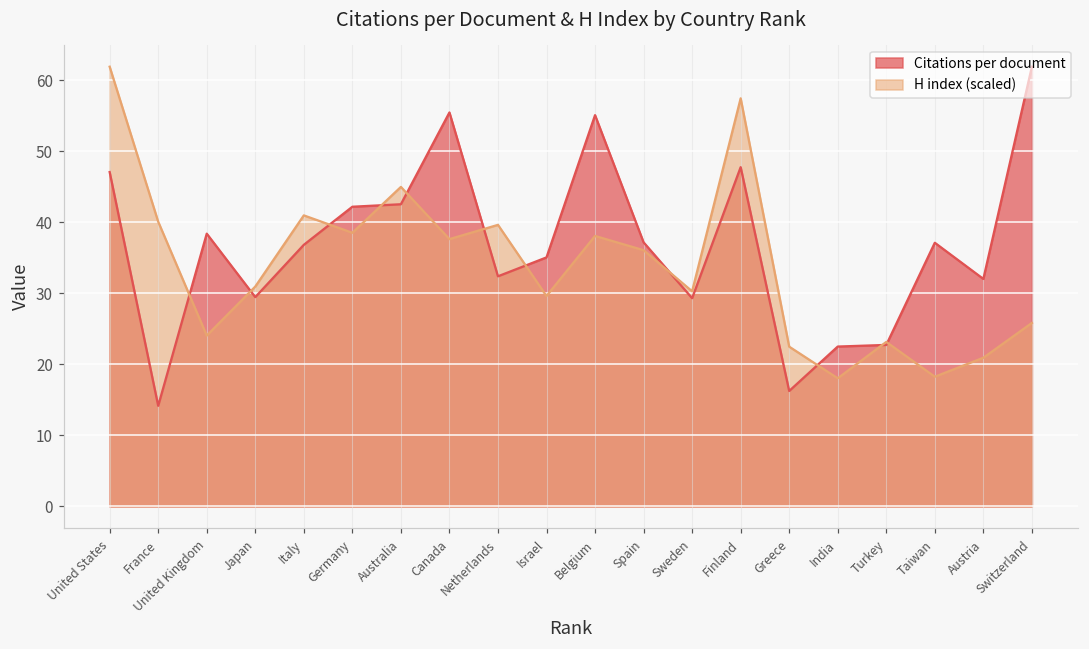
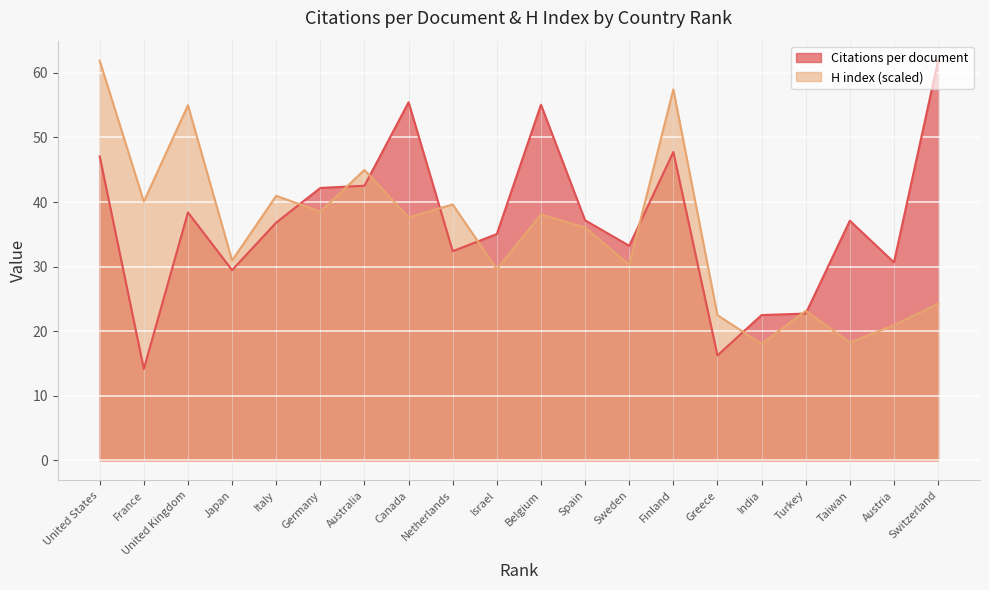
H index (scaled), United Kingdom: 24 -> 55
Citations per document, Sweden: 29 -> 33
Citations per document, Austria: 32 -> 31
H index (scaled), Switzerland: 26 -> 24
